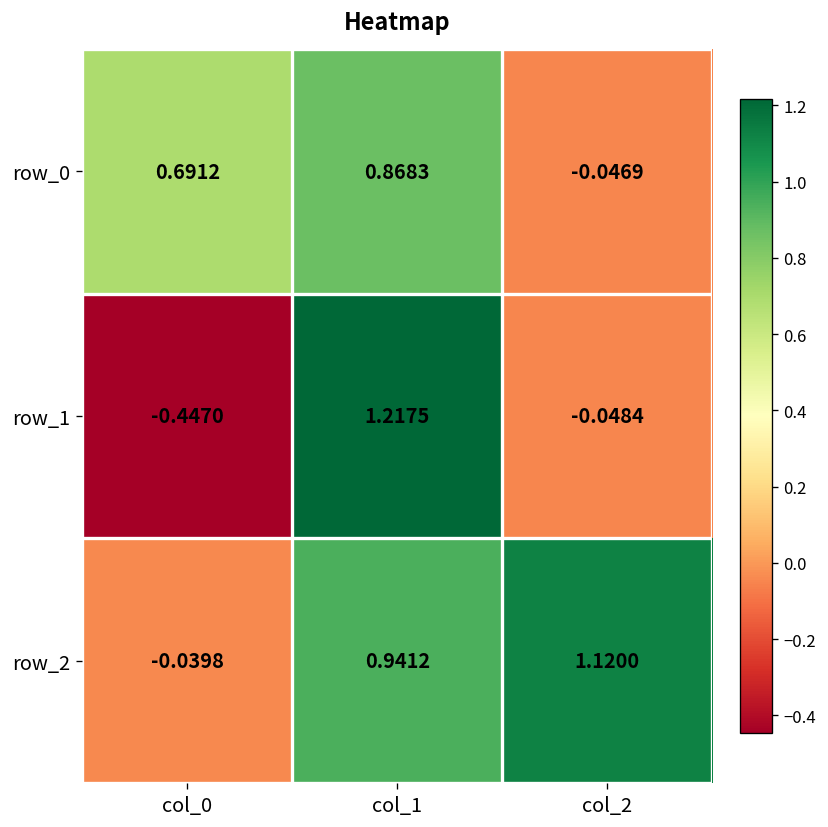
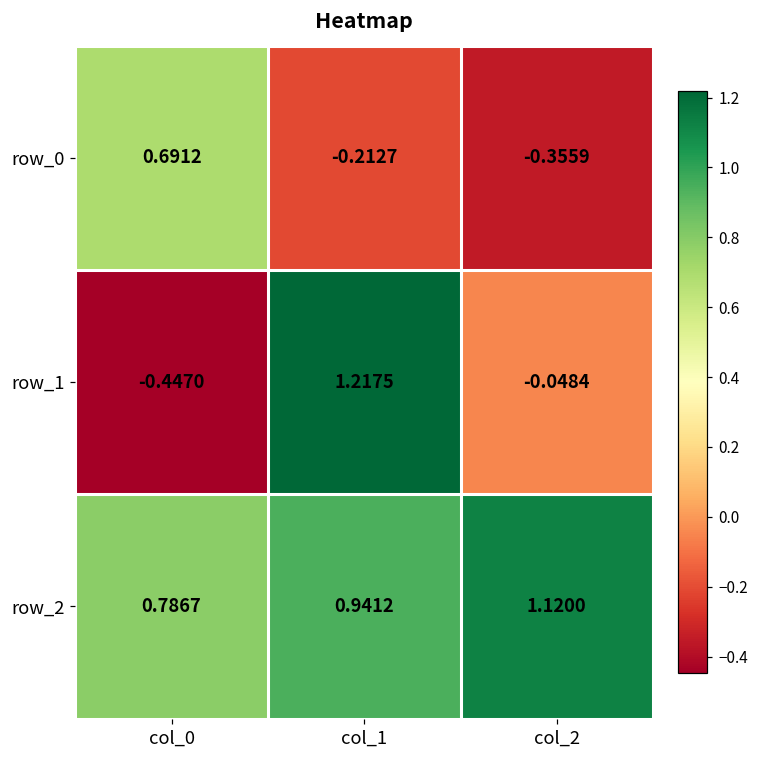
row_0, col_1: 0.8683 -> -0.2127
row_0, col_2: -0.0469 -> -0.3559
row_2, col_0: -0.0398 -> 0.7867
